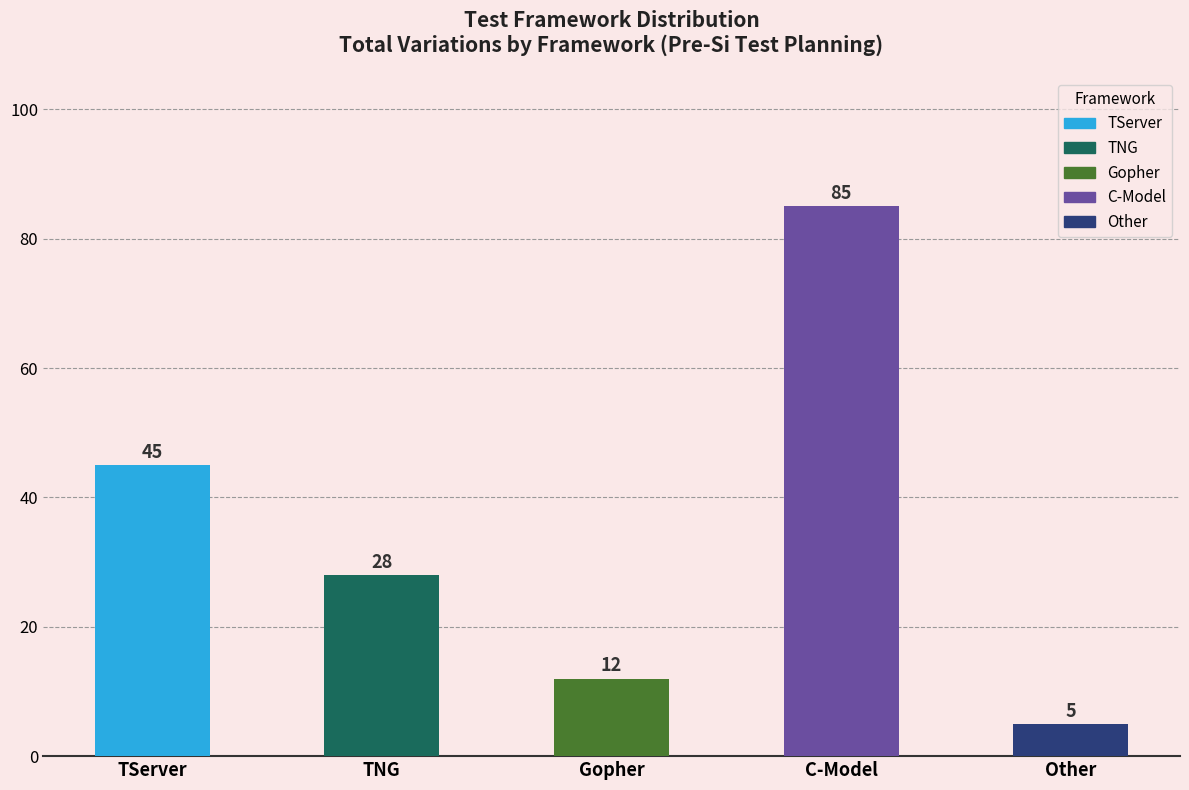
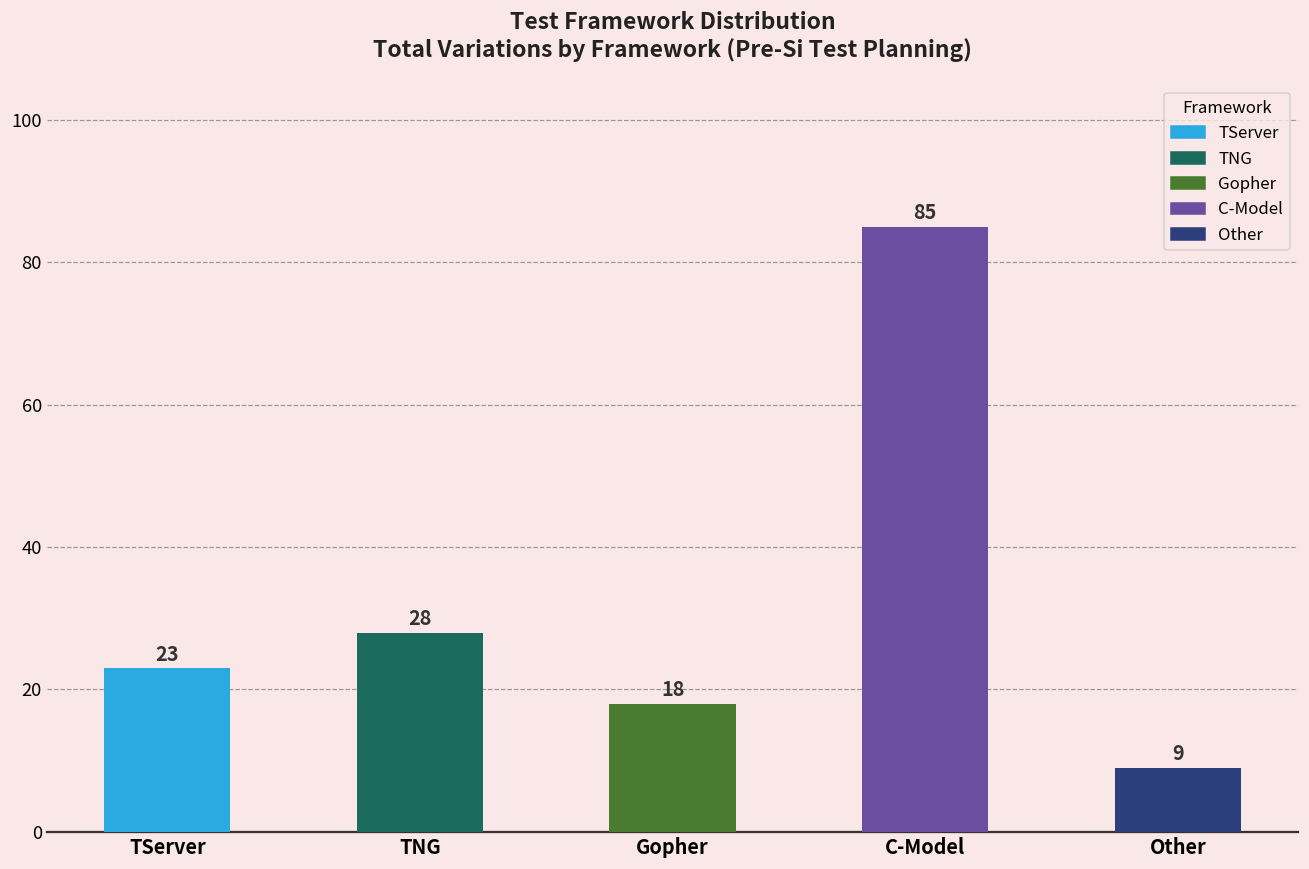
TServer: 45 -> 23
Gopher: 12 -> 18
Other: 5 -> 9
